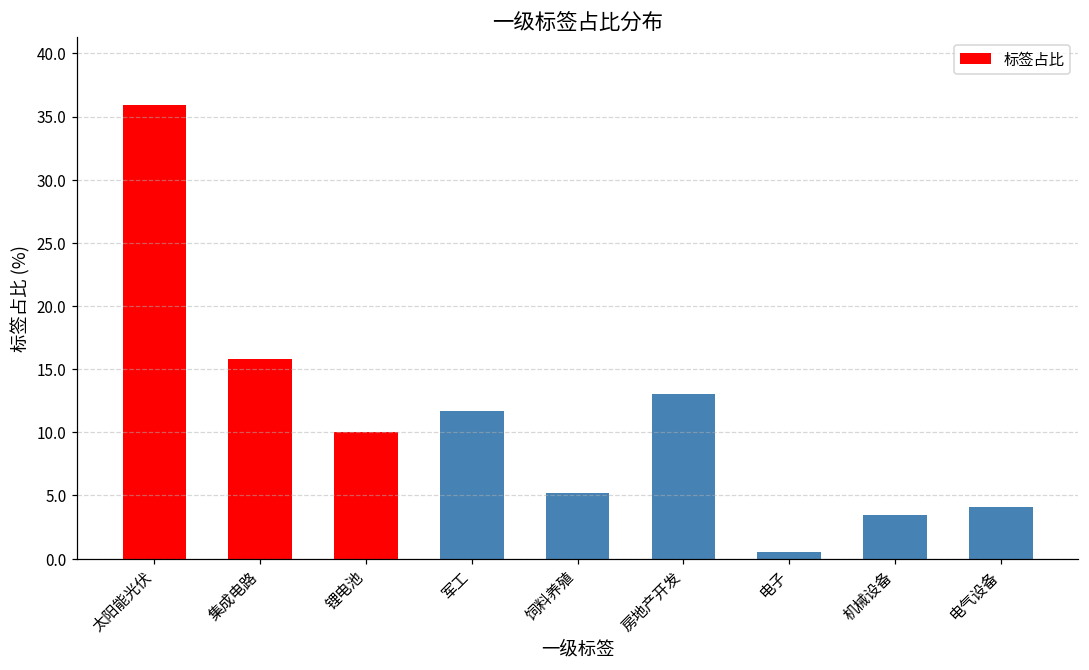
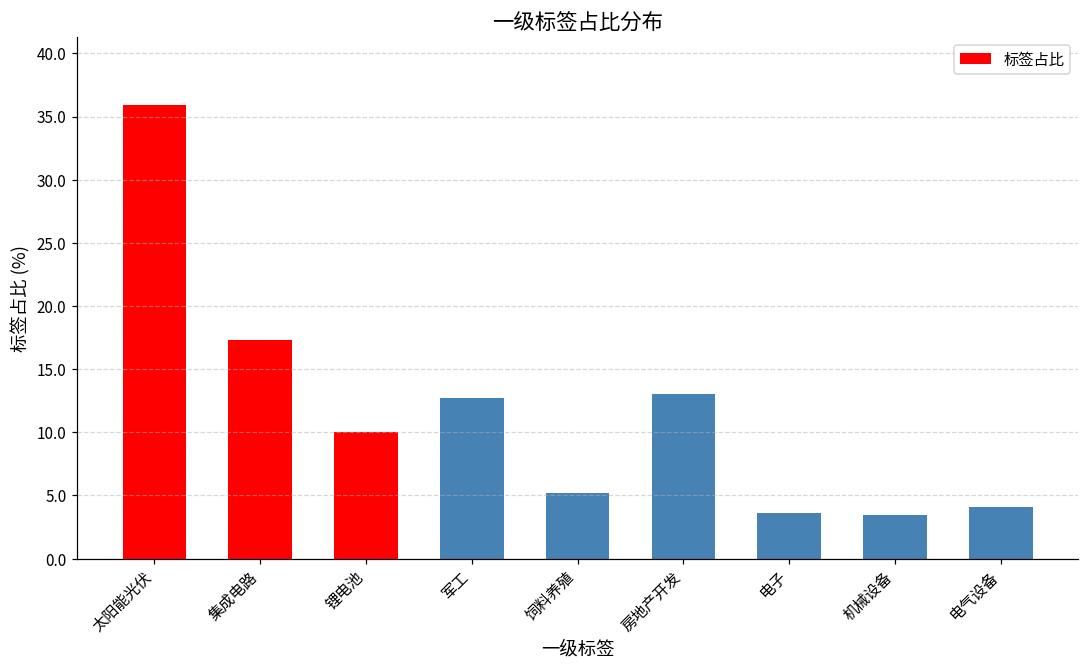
集成电路: 15.8 -> 17.3
军工: 11.7 -> 12.7
电子: 0.5 -> 3.6
